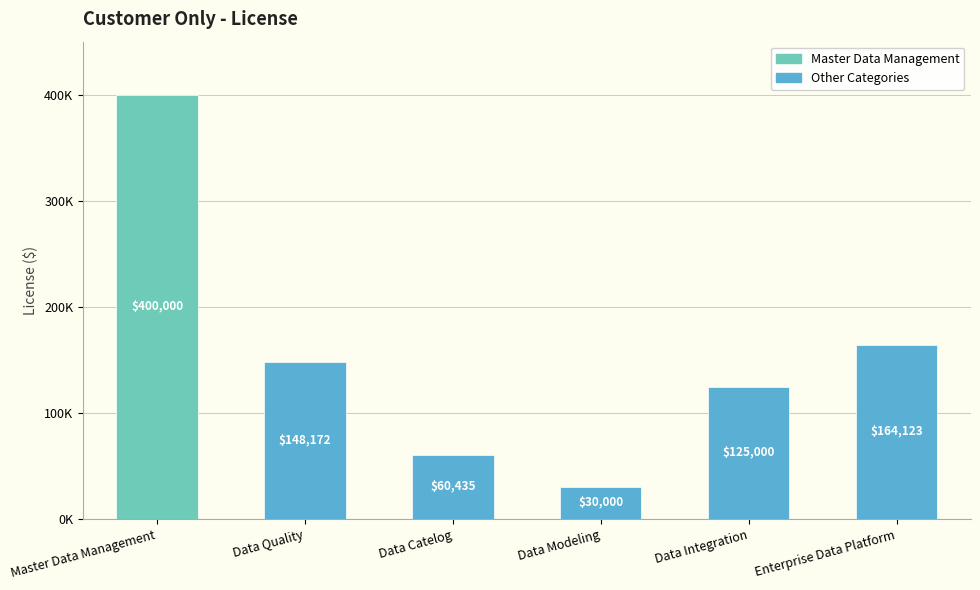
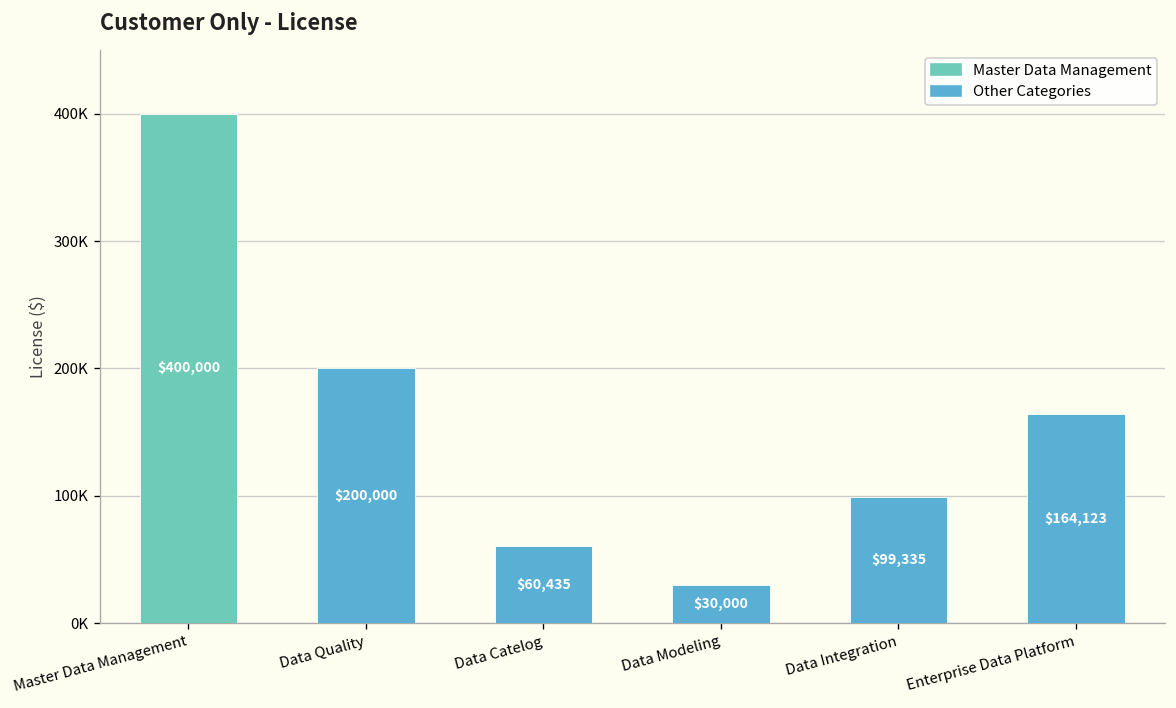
Data Quality: $148,172 -> $200,000
Data Integration: $125,000 -> $99,335
